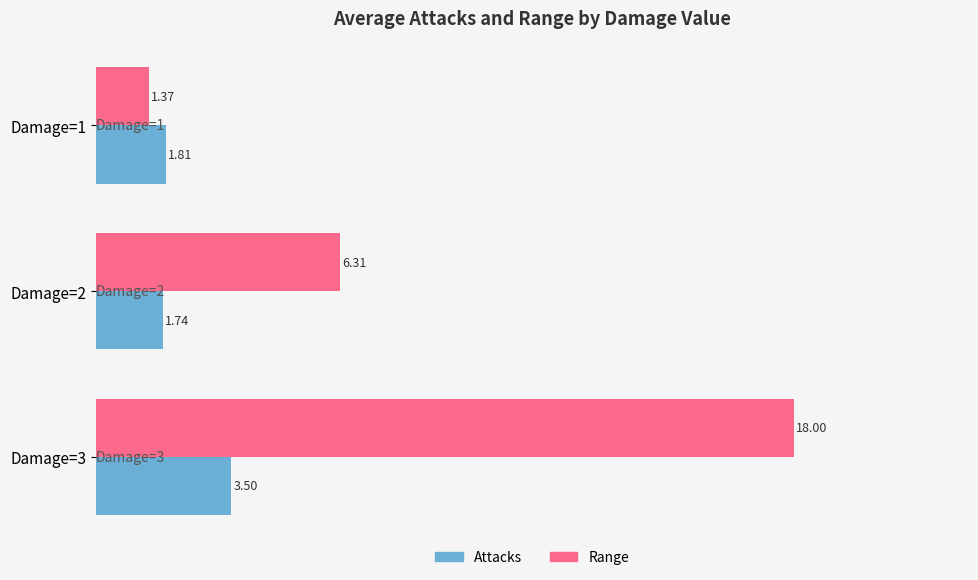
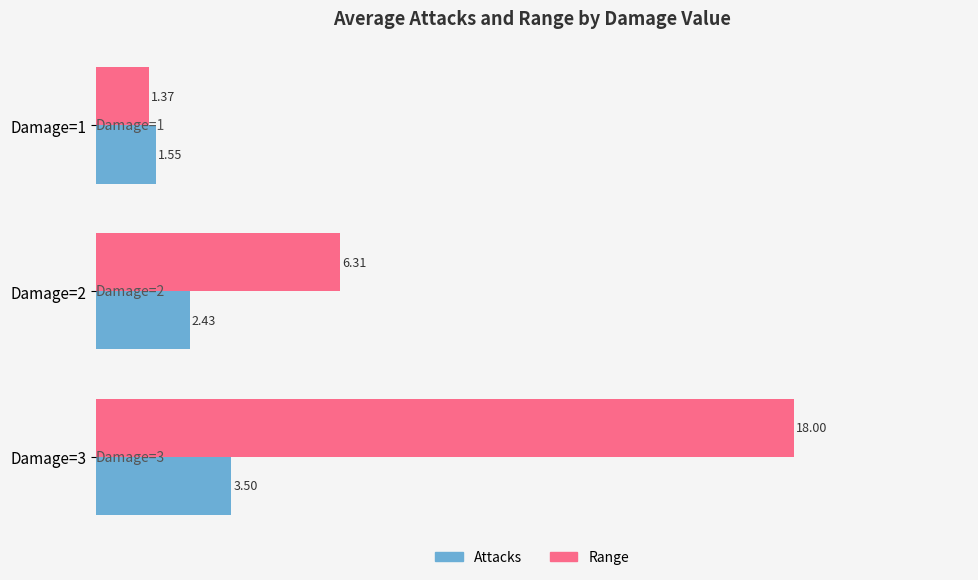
Attacks, Damage=1: 1.81 -> 1.55
Attacks, Damage=2: 1.74 -> 2.43
